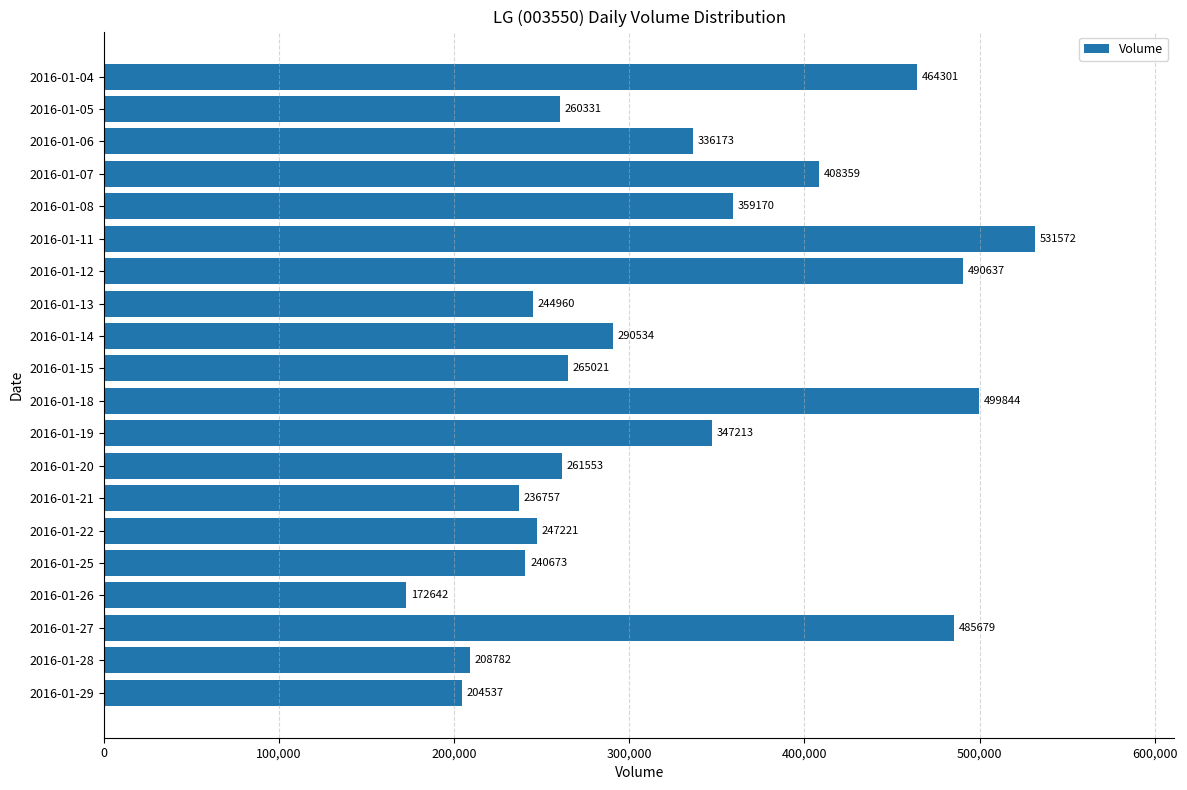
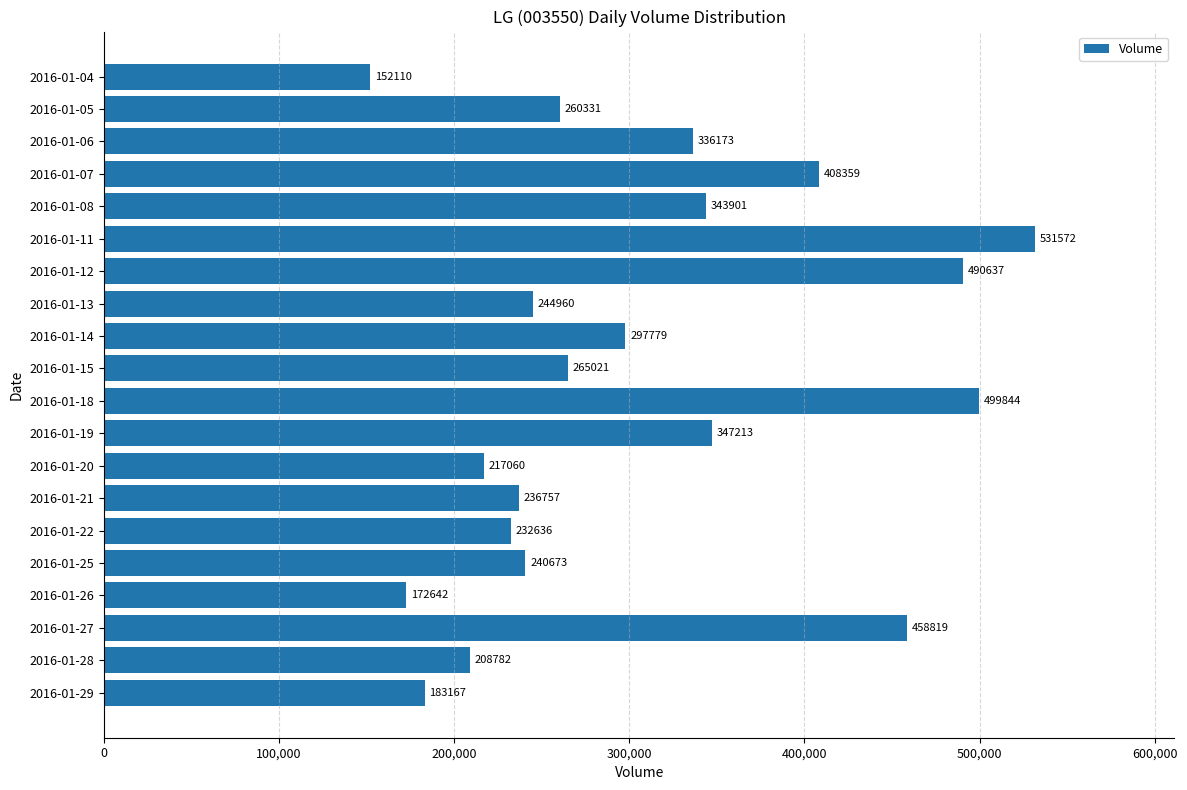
2016-01-04: 464301 -> 152110
2016-01-08: 359170 -> 343901
2016-01-14: 290534 -> 297779
2016-01-20: 261553 -> 217060
2016-01-22: 247221 -> 232636
2016-01-27: 485679 -> 458819
2016-01-29: 204537 -> 183167
